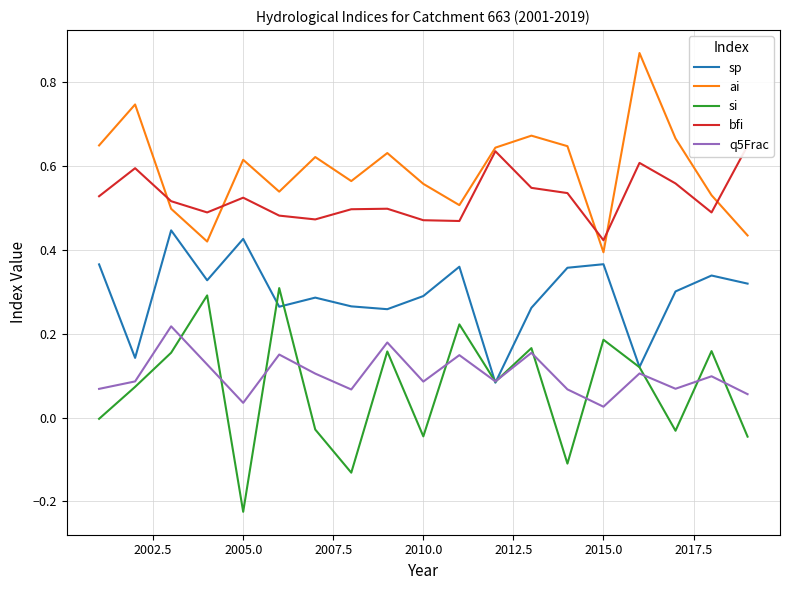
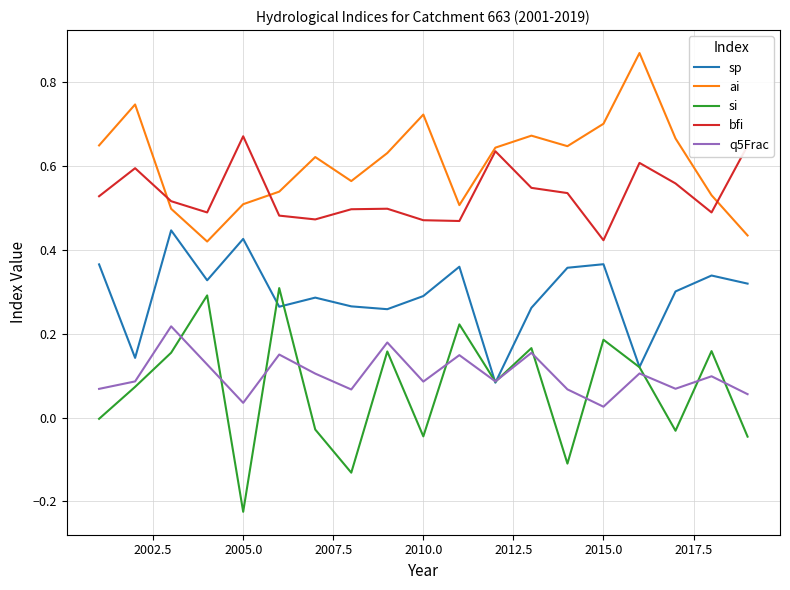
ai, 2005.0: 0.62 -> 0.51
bfi, 2005.0: 0.52 -> 0.67
ai, 2010.0: 0.56 -> 0.72
ai, 2015.0: 0.39 -> 0.70
